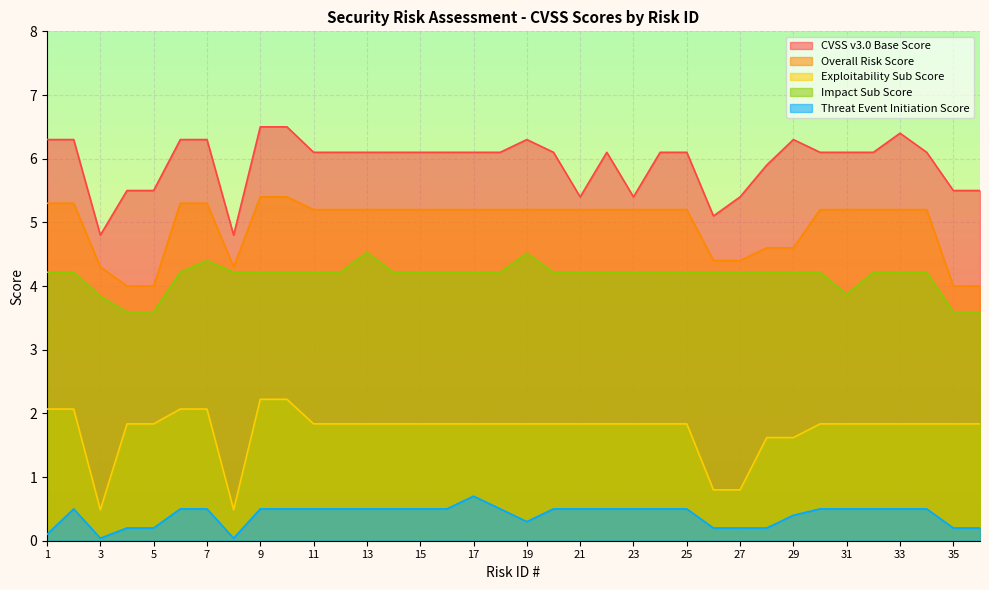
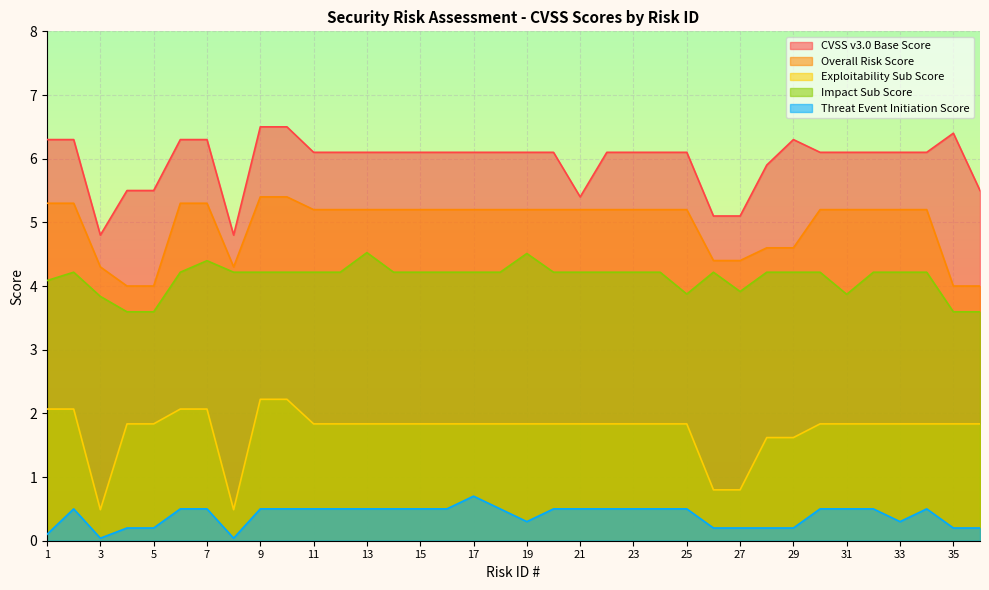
Impact Sub Score, 1: 4.2 -> 4.1
CVSS v3.0 Base Score, 19: 6.3 -> 6.1
CVSS v3.0 Base Score, 23: 5.4 -> 6.1
Impact Sub Score, 25: 4.2 -> 3.9
CVSS v3.0 Base Score, 27: 5.4 -> 5.1
Impact Sub Score, 27: 4.2 -> 3.9
Threat Event Initiation Score, 29: 0.4 -> 0.2
CVSS v3.0 Base Score, 33: 6.4 -> 6.1
Threat Event Initiation Score, 33: 0.5 -> 0.3
CVSS v3.0 Base Score, 35: 5.5 -> 6.4
